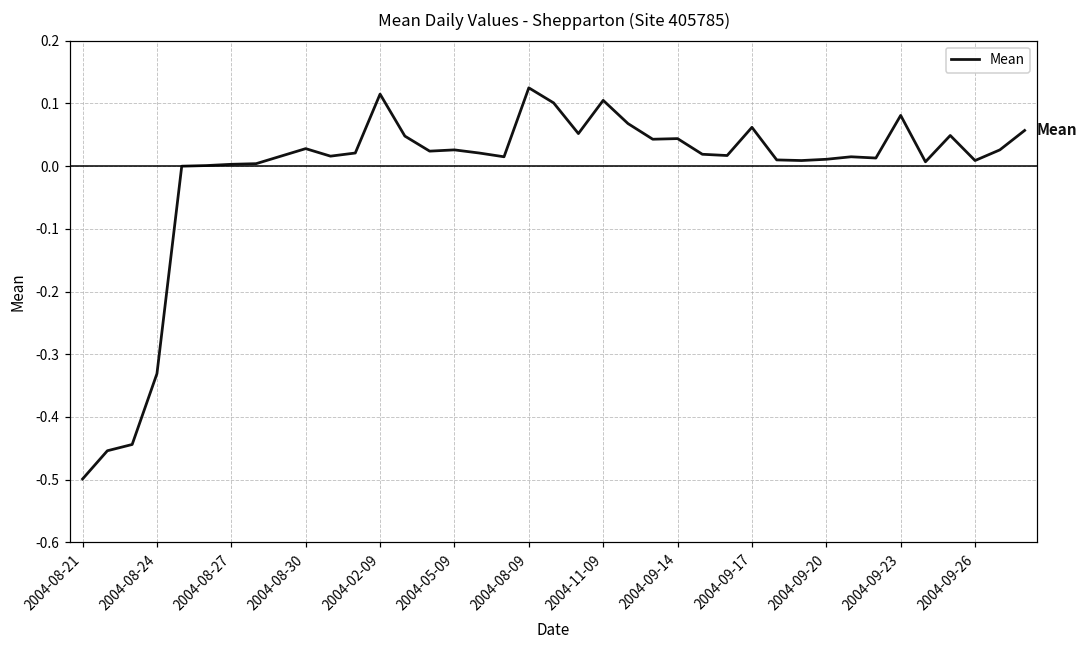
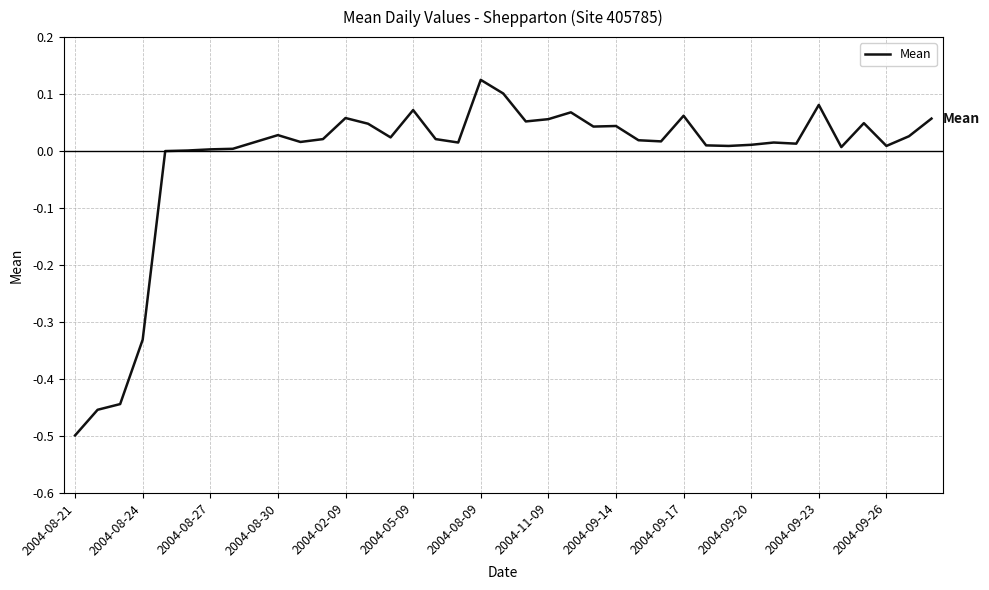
2004-02-09: 0.12 -> 0.06
2004-05-09: 0.03 -> 0.07
2004-11-09: 0.11 -> 0.06
